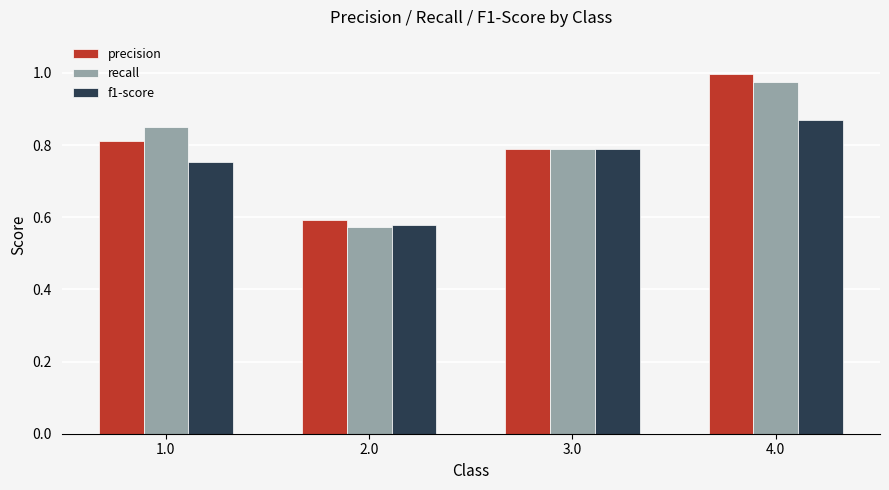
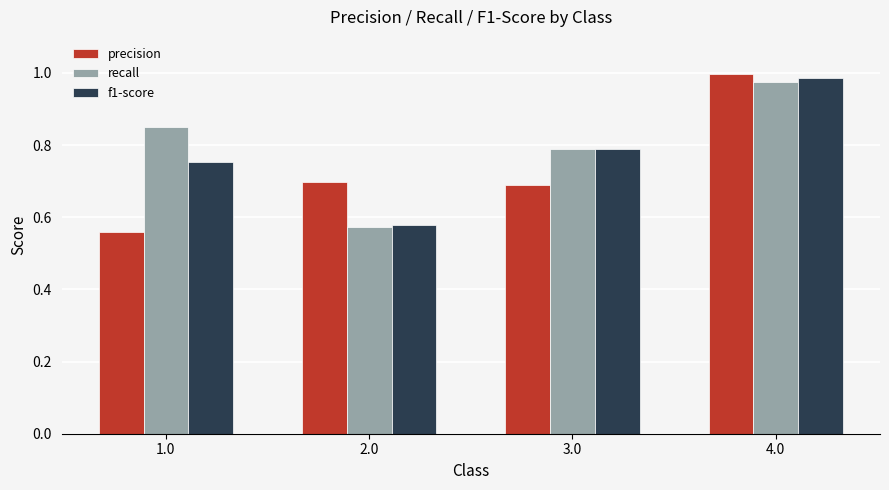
precision, 1.0: 0.81 -> 0.56
precision, 2.0: 0.59 -> 0.70
precision, 3.0: 0.79 -> 0.69
f1-score, 4.0: 0.87 -> 0.98
